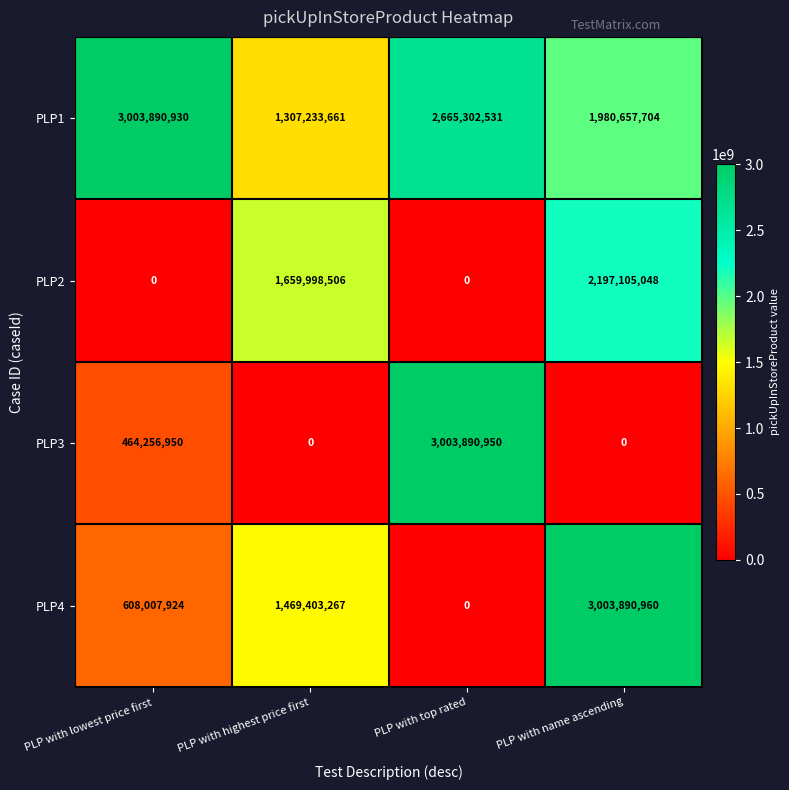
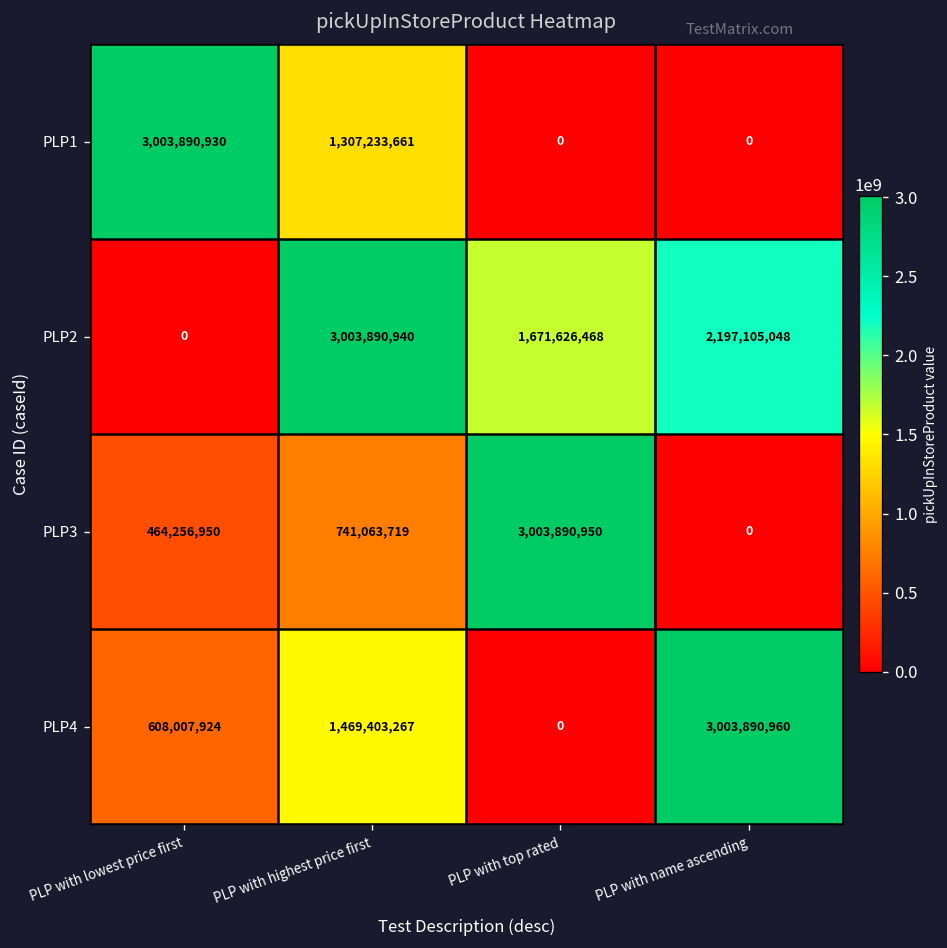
PLP1, PLP with top rated: 2,665,302,531 -> 0
PLP1, PLP with name ascending: 1,980,657,704 -> 0
PLP2, PLP with highest price first: 1,659,998,506 -> 3,003,890,940
PLP2, PLP with top rated: 0 -> 1,671,626,468
PLP3, PLP with highest price first: 0 -> 741,063,719
